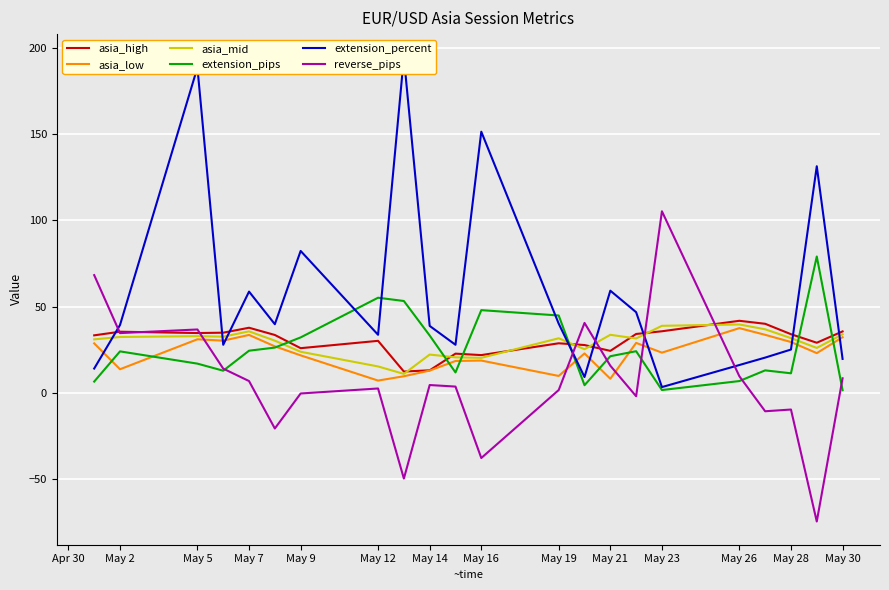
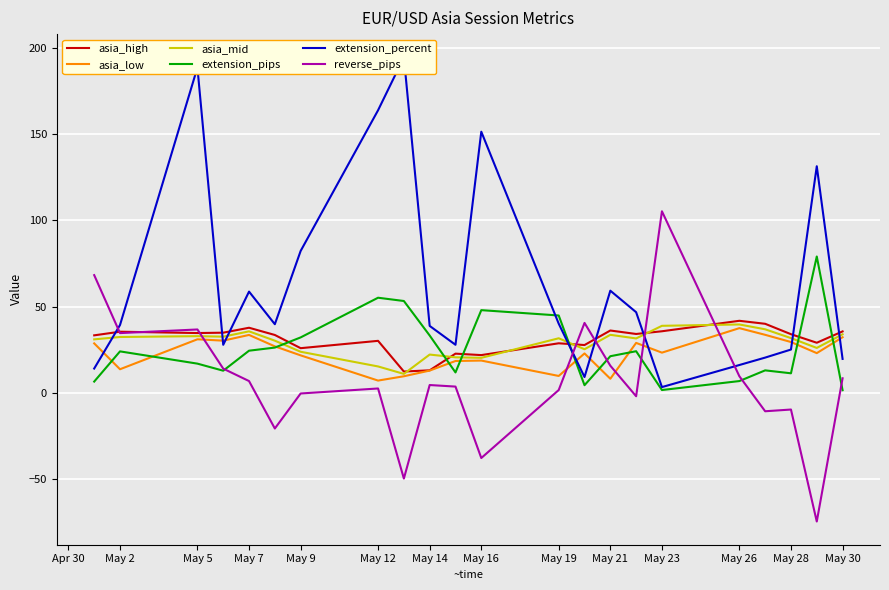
extension_percent, May 12: 34 -> 164
asia_high, May 21: 24 -> 36
